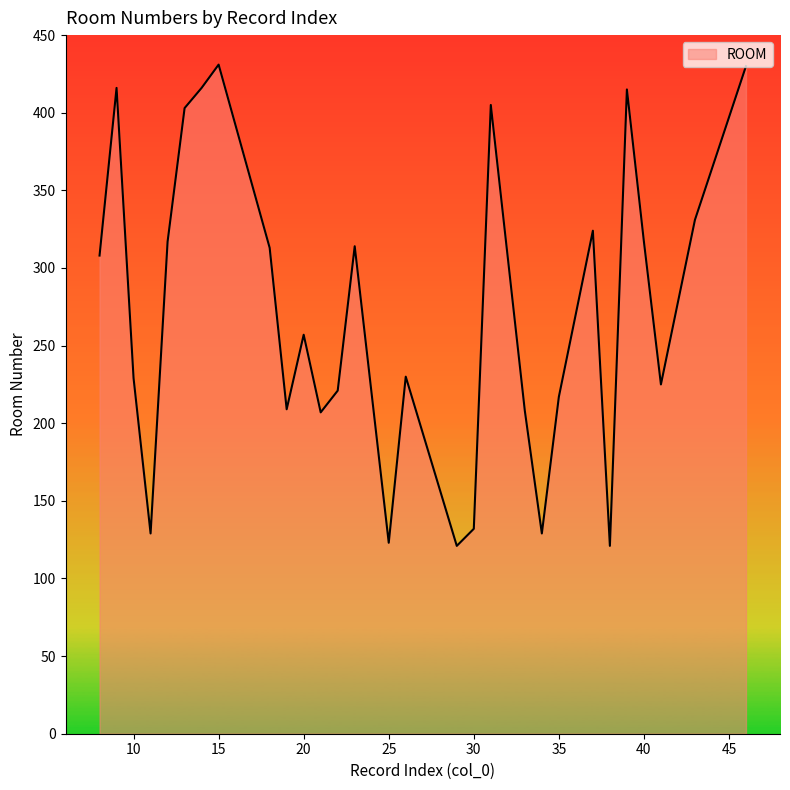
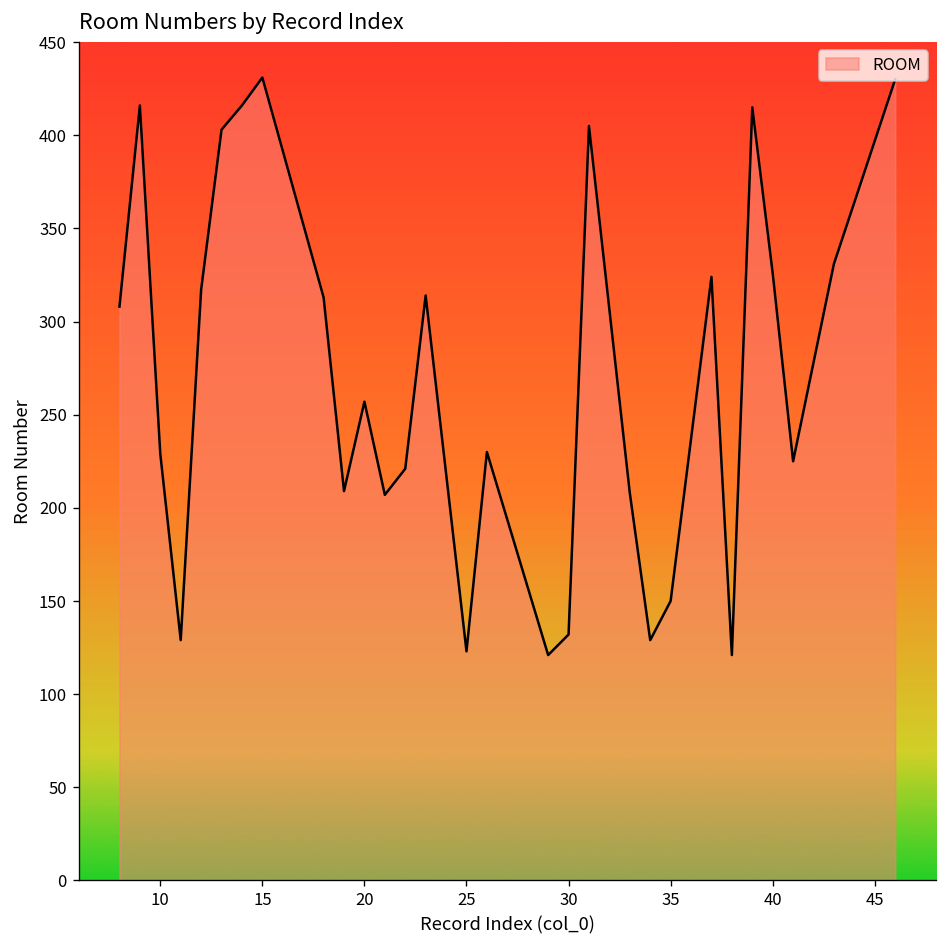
35: 217 -> 150
40: 317 -> 326
